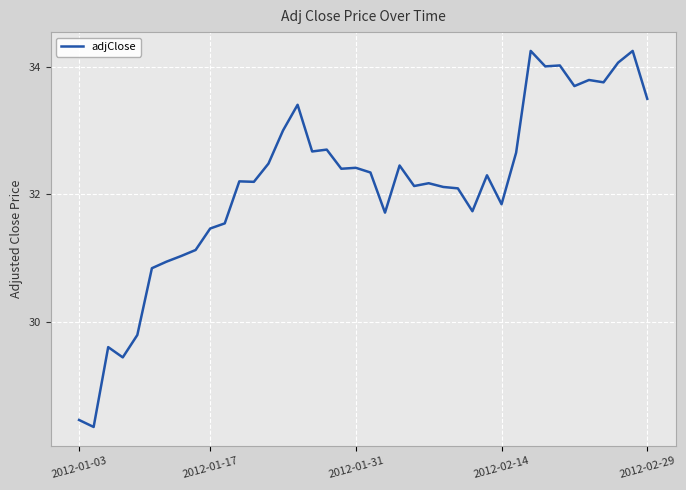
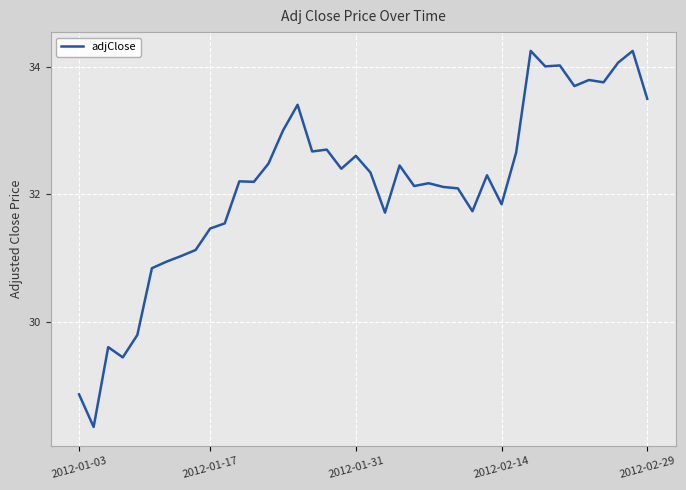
2012-01-03: 28.5 -> 28.9
2012-01-31: 32.4 -> 32.6
